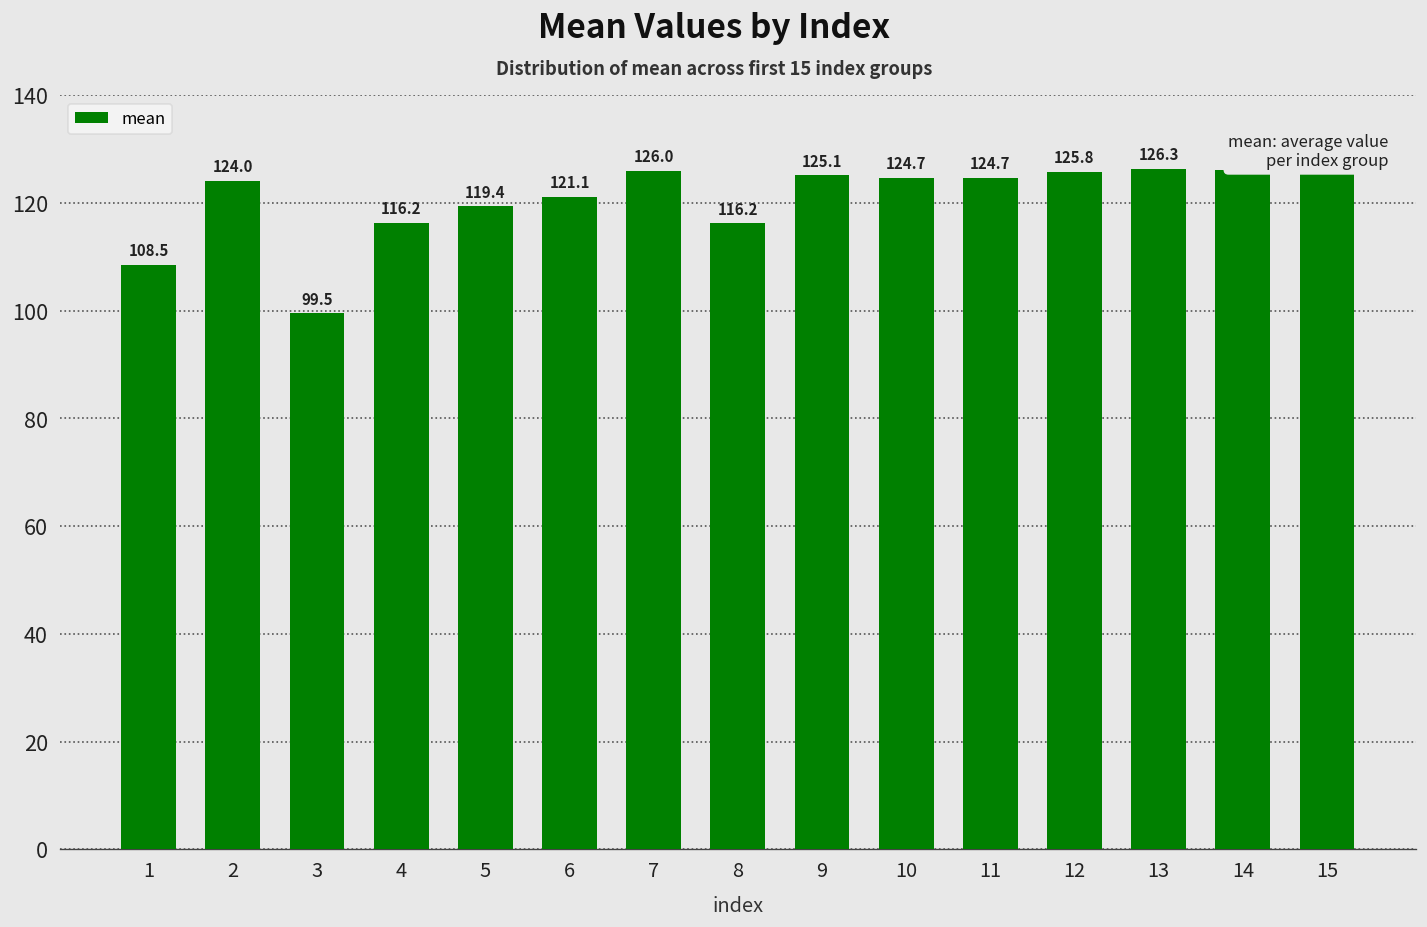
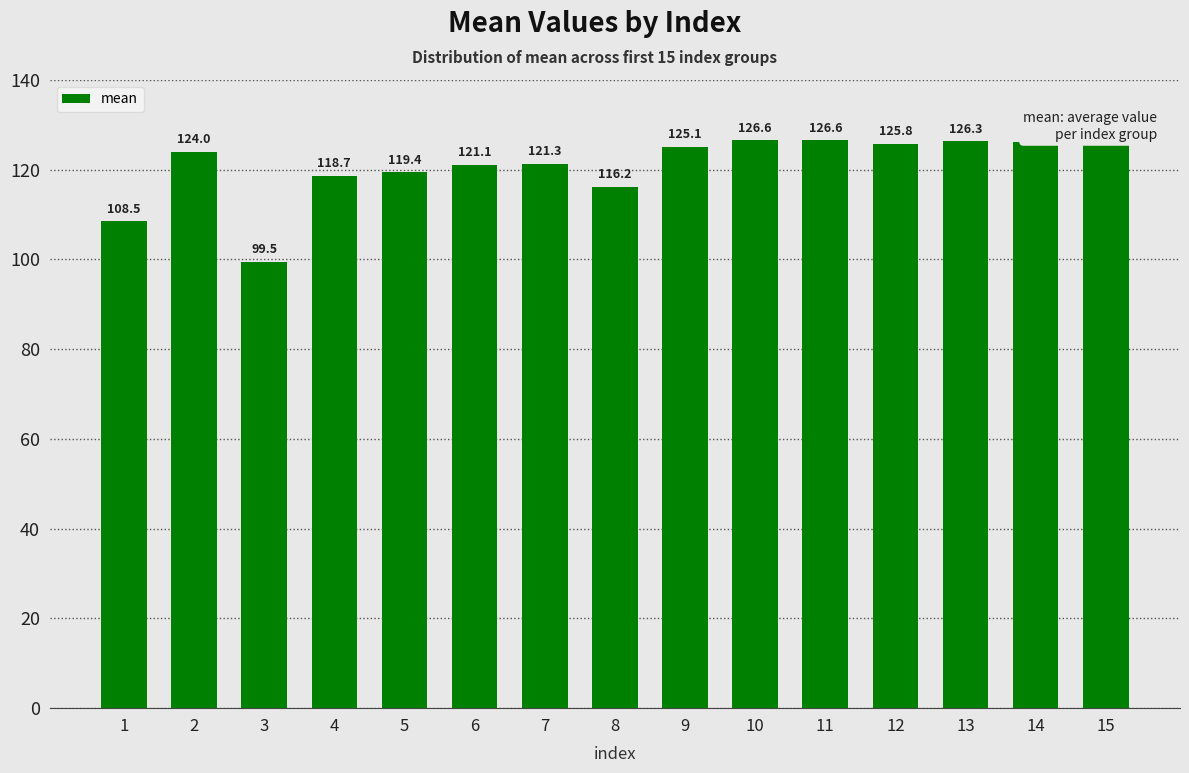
4: 116.2 -> 118.7
7: 126.0 -> 121.3
10: 124.7 -> 126.6
11: 124.7 -> 126.6
